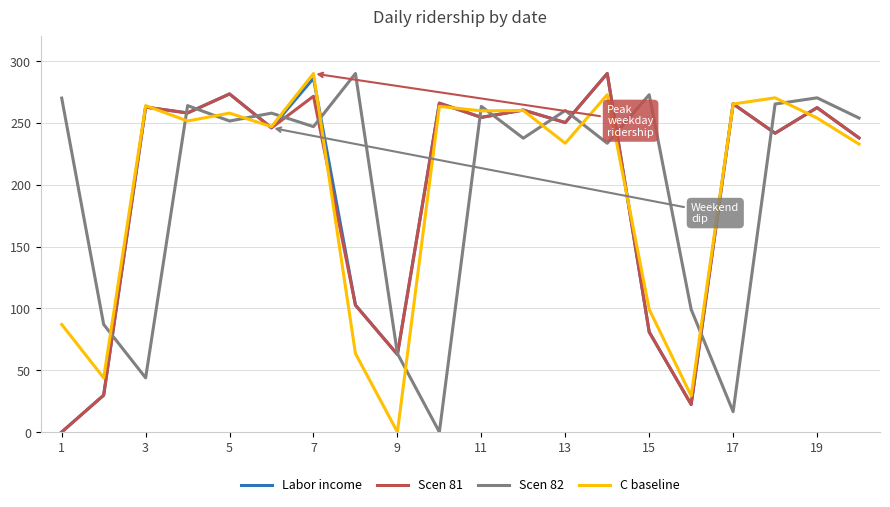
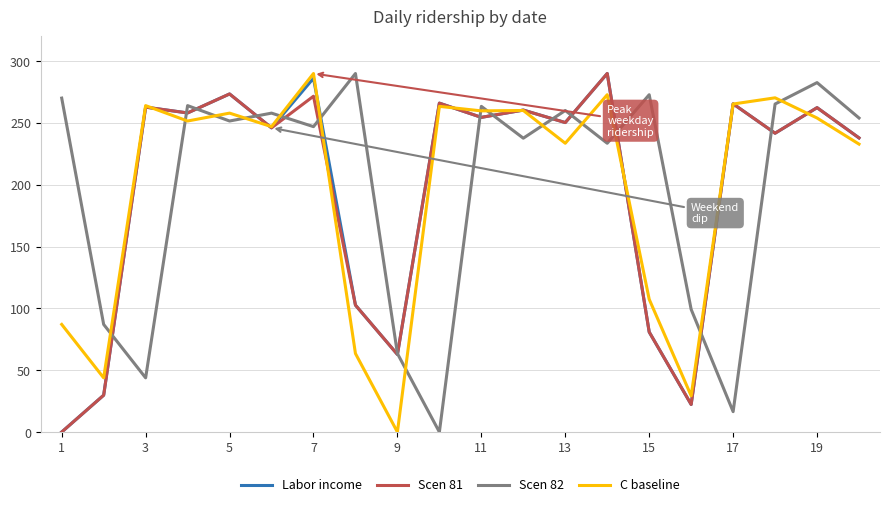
C baseline, 15: 99 -> 107
Scen 82, 19: 270 -> 283
